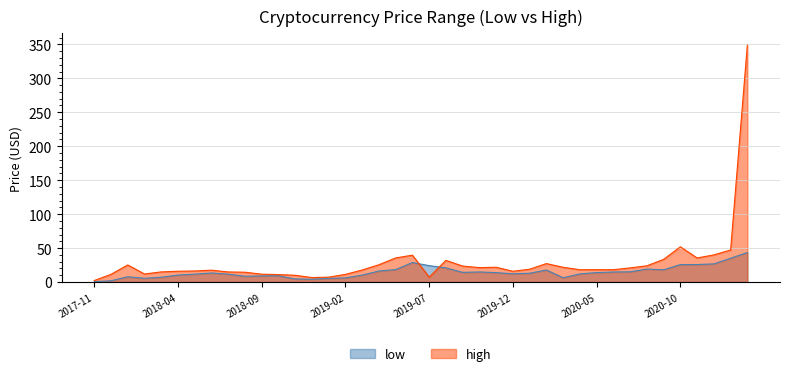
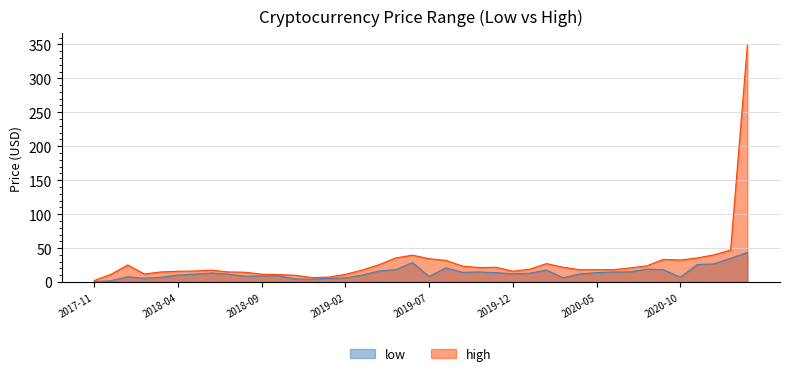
low, 2019-07: 20 -> 10
high, 2019-07: 10 -> 30
low, 2020-10: 30 -> 10
high, 2020-10: 50 -> 30
